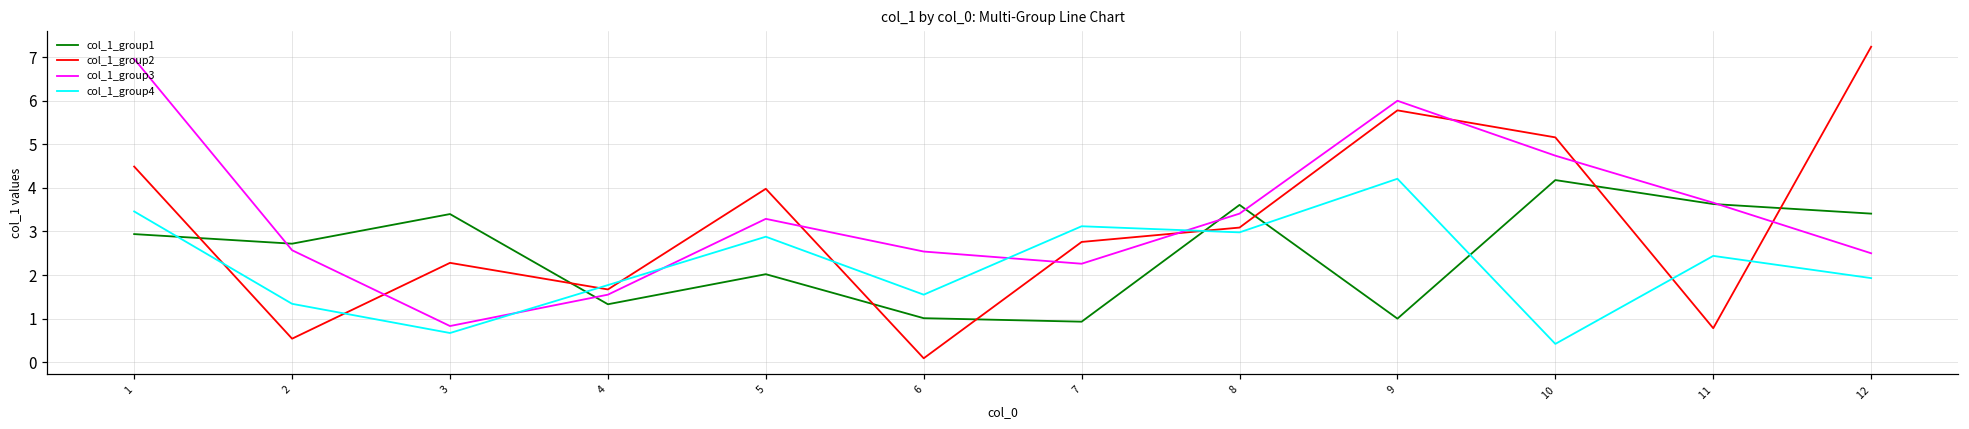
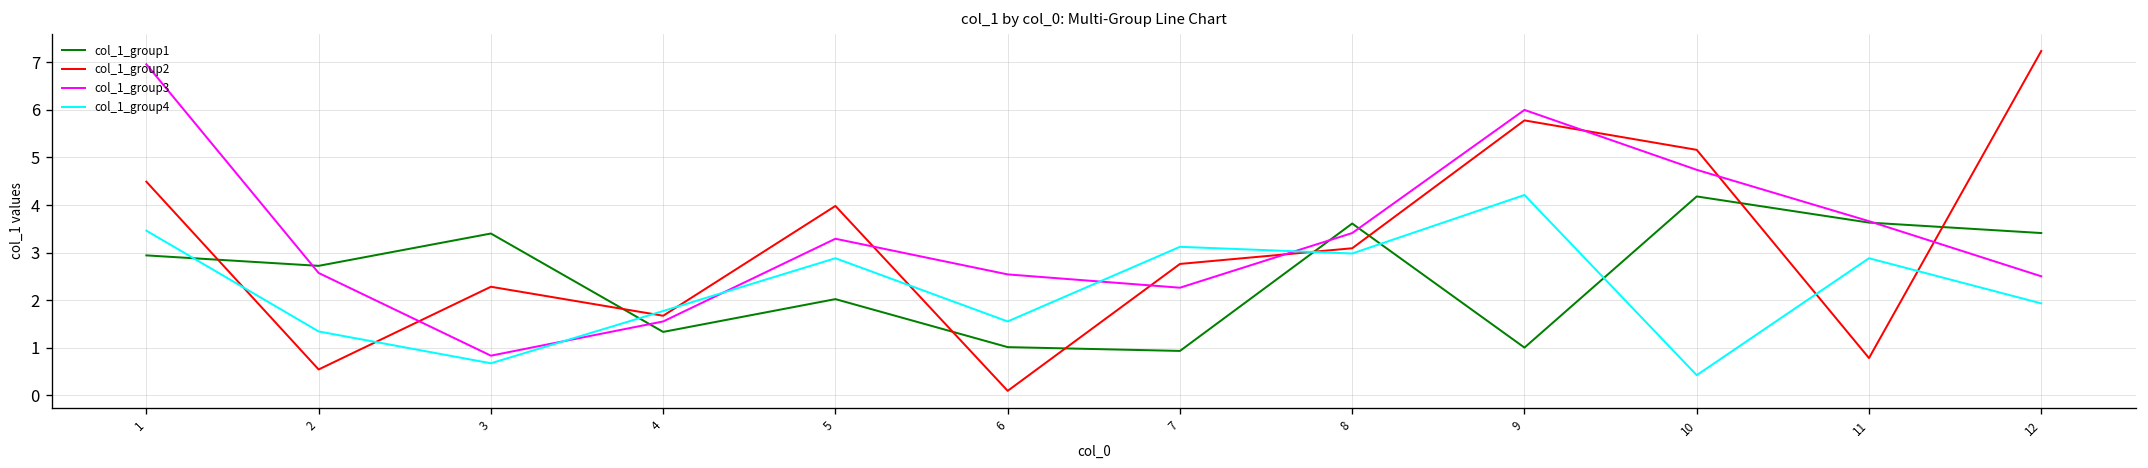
col_1_group4, 11: 2.4 -> 2.9
